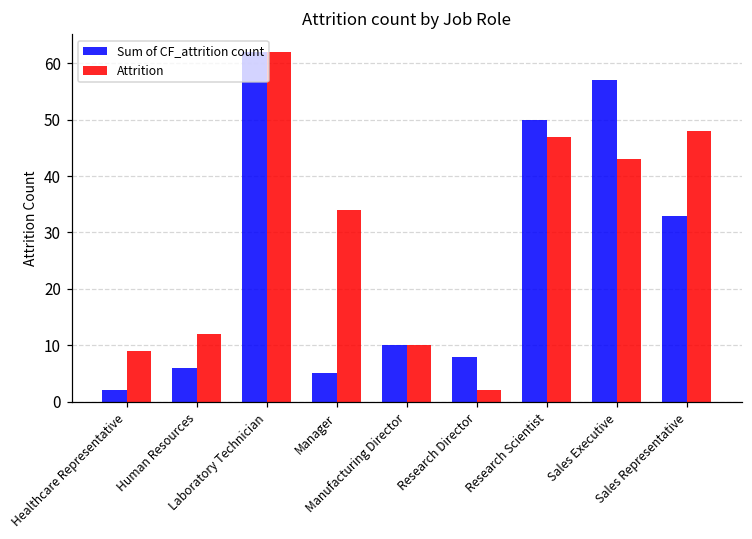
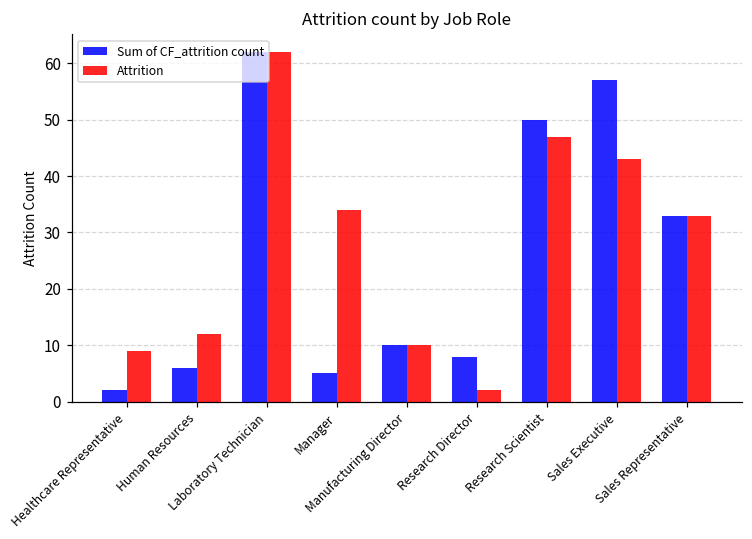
Attrition, Sales Representative: 48 -> 33
